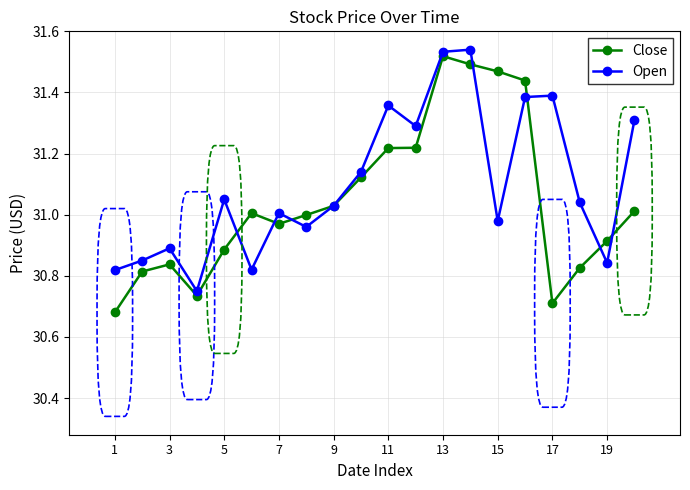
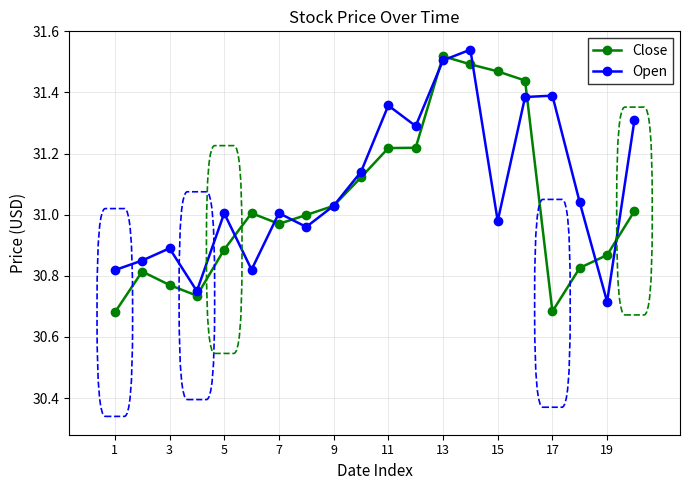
Close, 3: 30.84 -> 30.77
Open, 5: 31.05 -> 31.00
Open, 13: 31.53 -> 31.50
Close, 17: 30.71 -> 30.68
Close, 19: 30.91 -> 30.87
Open, 19: 30.84 -> 30.72
